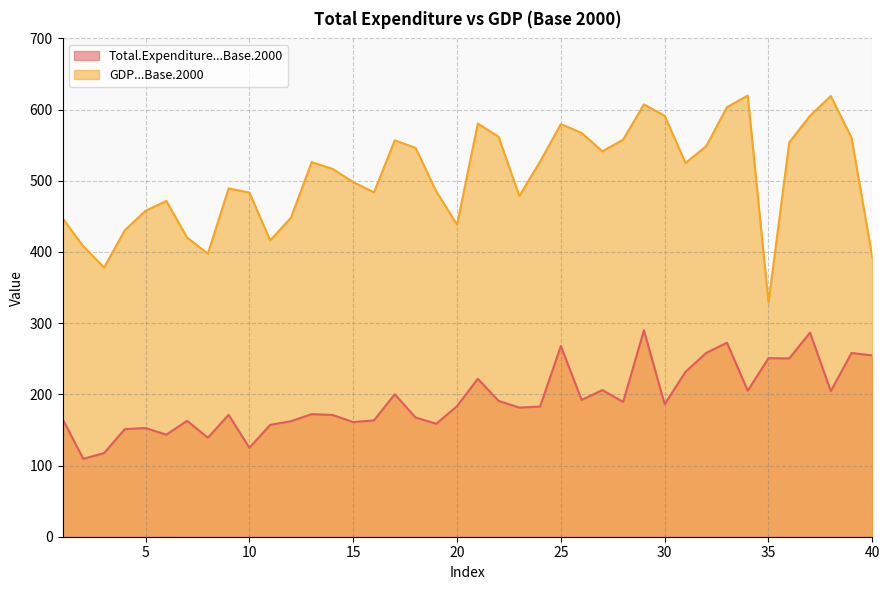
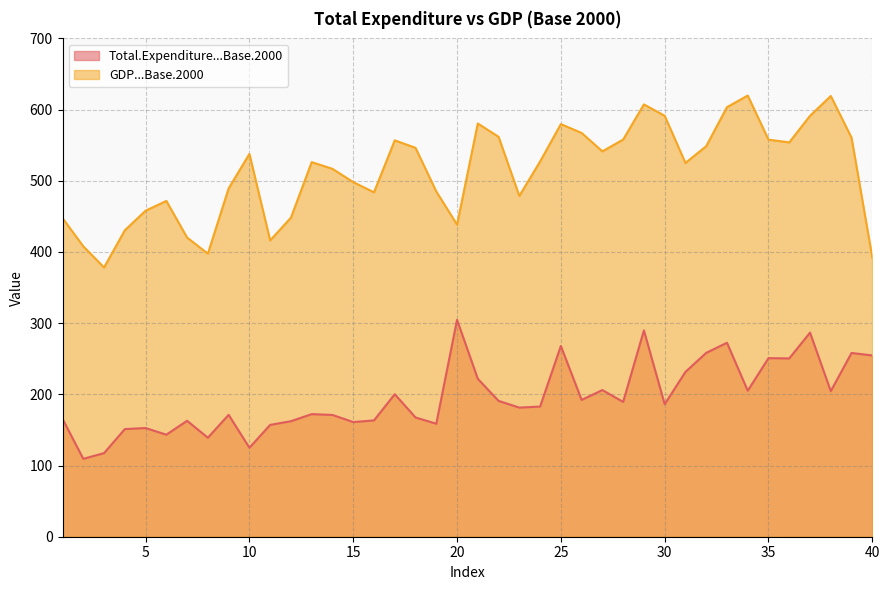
GDP...Base.2000, 10: 480 -> 540
Total.Expenditure...Base.2000, 20: 180 -> 300
GDP...Base.2000, 35: 330 -> 560
